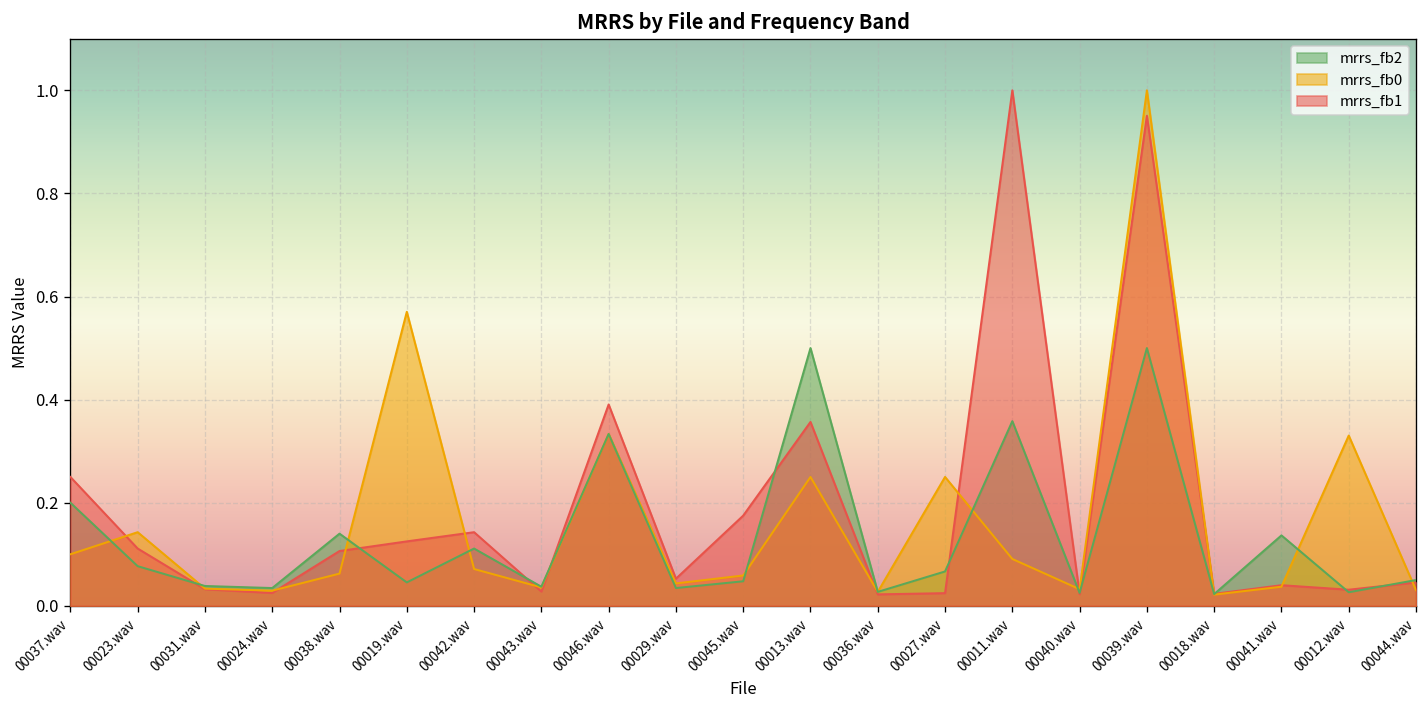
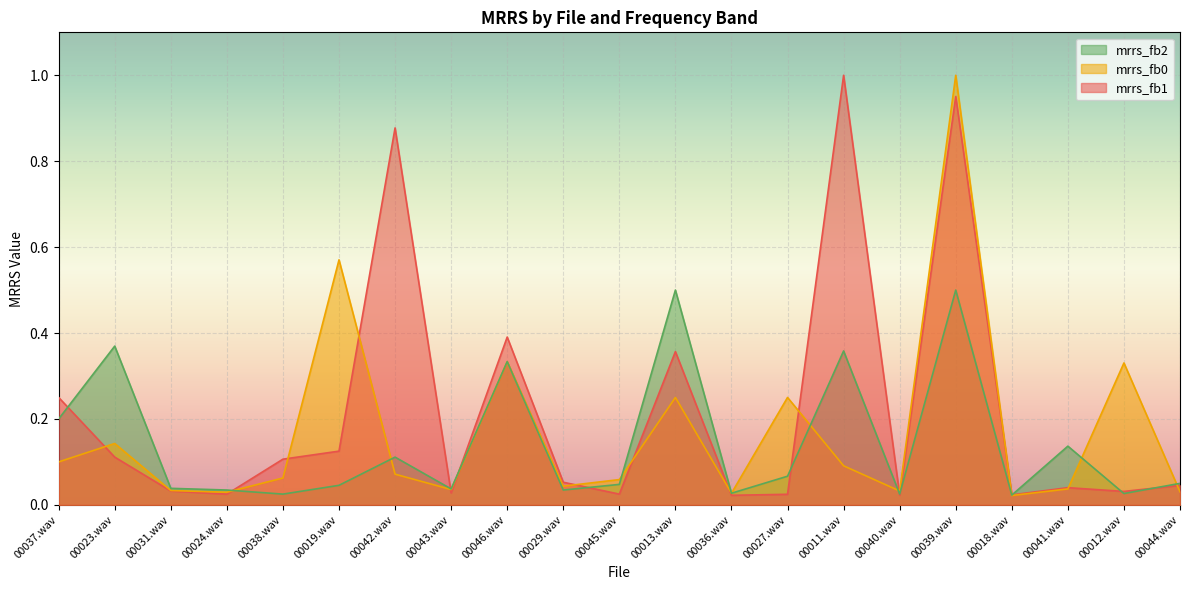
mrrs_fb2, 00023.wav: 0.08 -> 0.37
mrrs_fb2, 00038.wav: 0.14 -> 0.03
mrrs_fb1, 00042.wav: 0.14 -> 0.88
mrrs_fb1, 00045.wav: 0.18 -> 0.03
